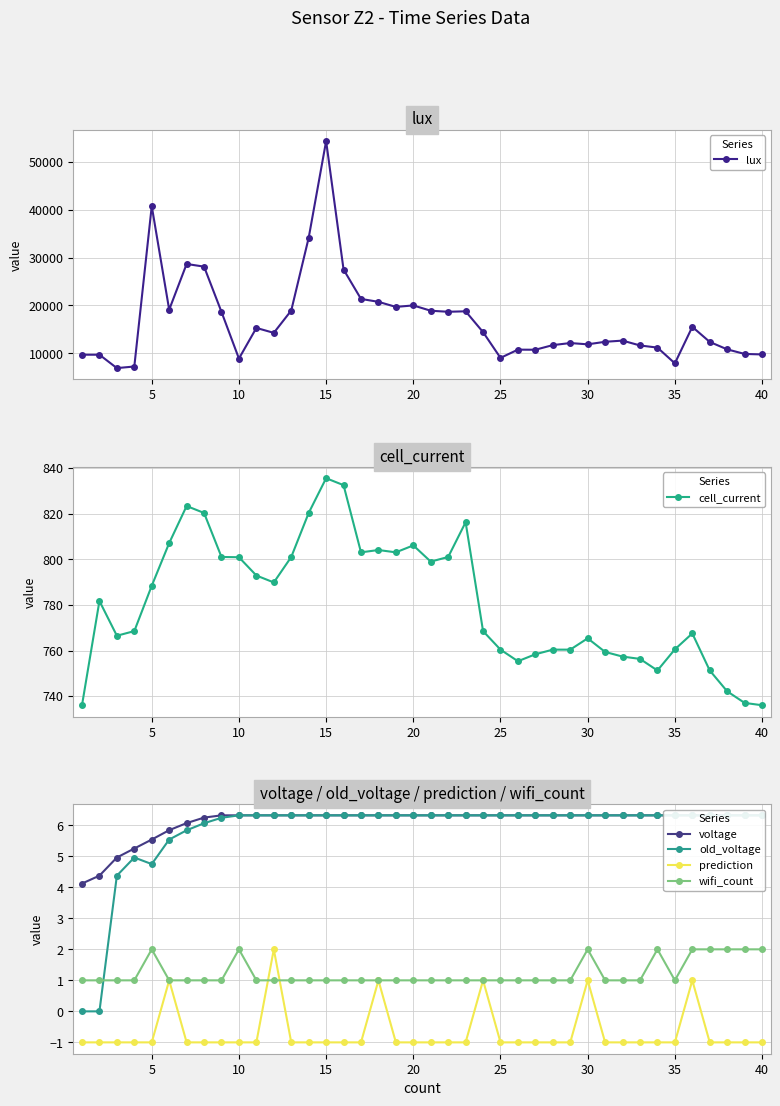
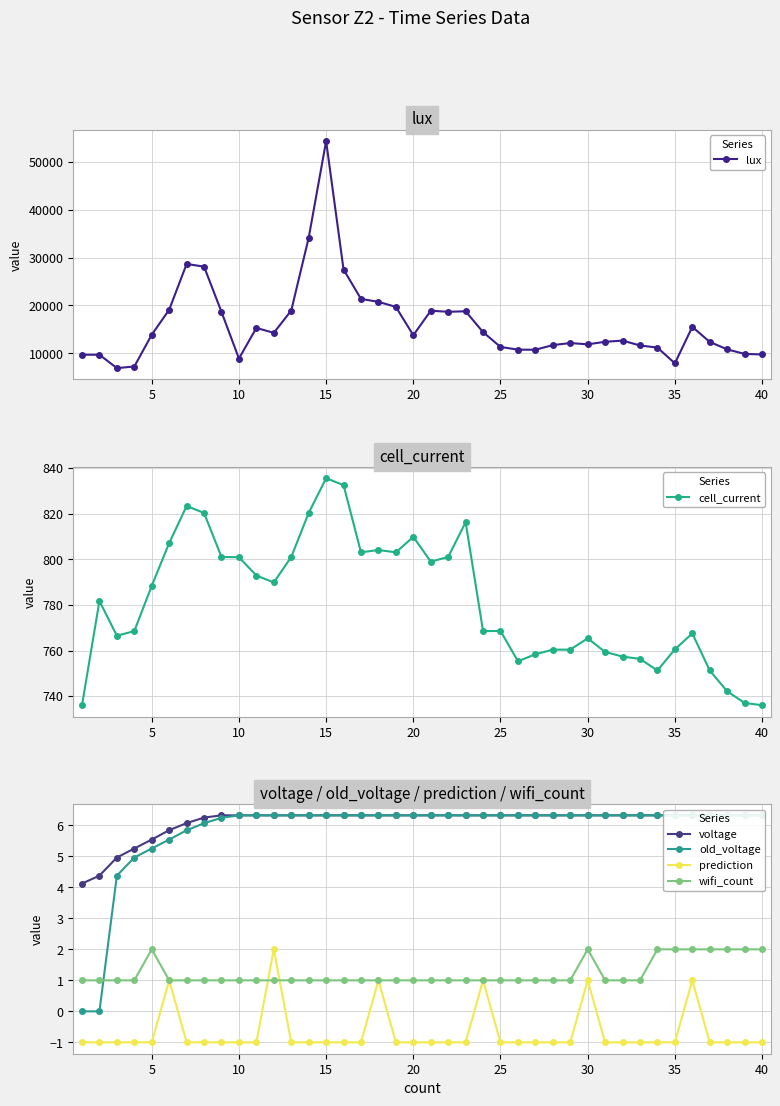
lux, 5: 41000 -> 14000
lux, 20: 20000 -> 14000
lux, 25: 9000 -> 11000
cell_current, 20: 806 -> 810
cell_current, 25: 760 -> 769
voltage / old_voltage / prediction / wifi_count, old_voltage, 5: 4.7 -> 5.3
voltage / old_voltage / prediction / wifi_count, wifi_count, 10: 2 -> 1
voltage / old_voltage / prediction / wifi_count, wifi_count, 35: 1 -> 2
